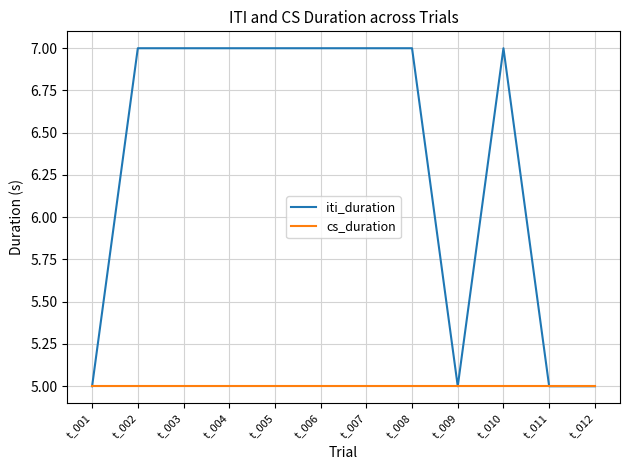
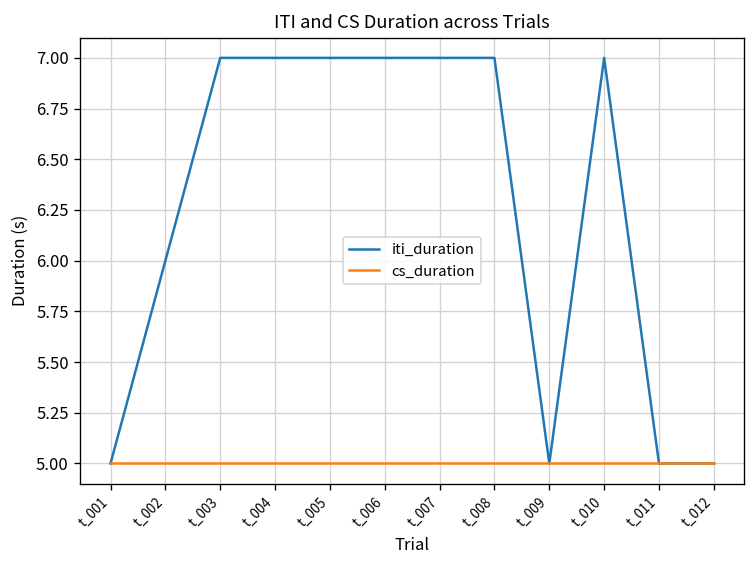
iti_duration, t_002: 7 -> 6
